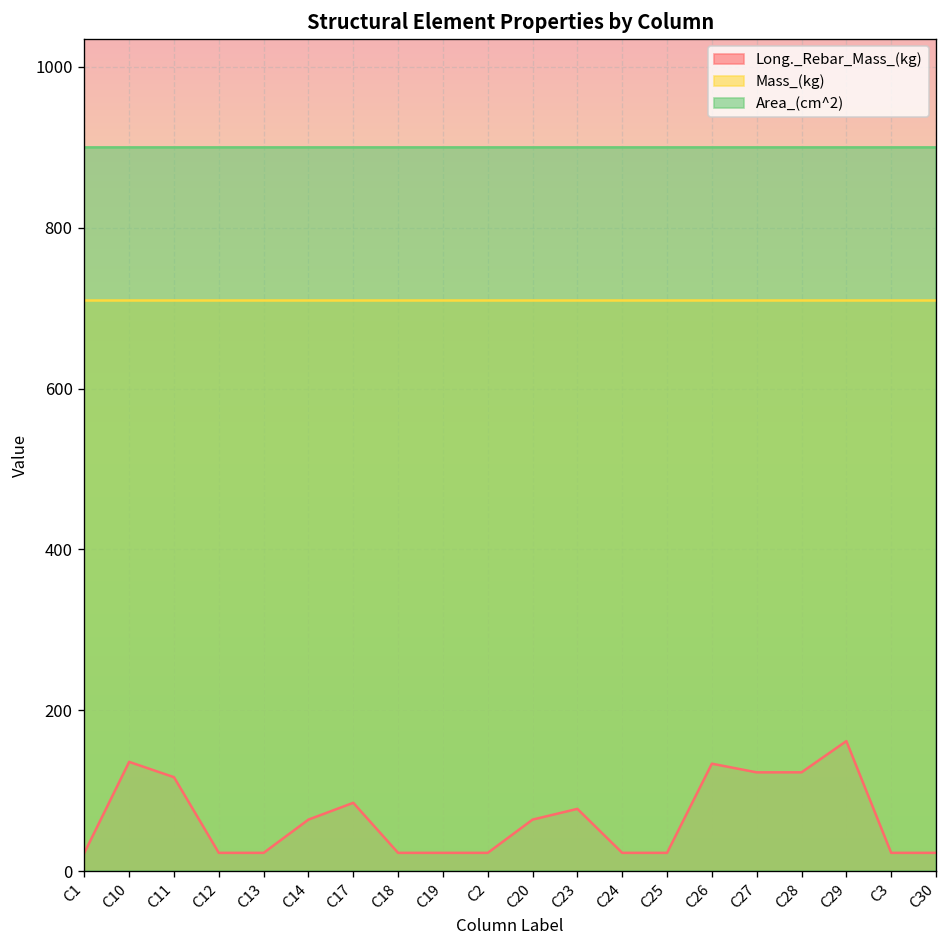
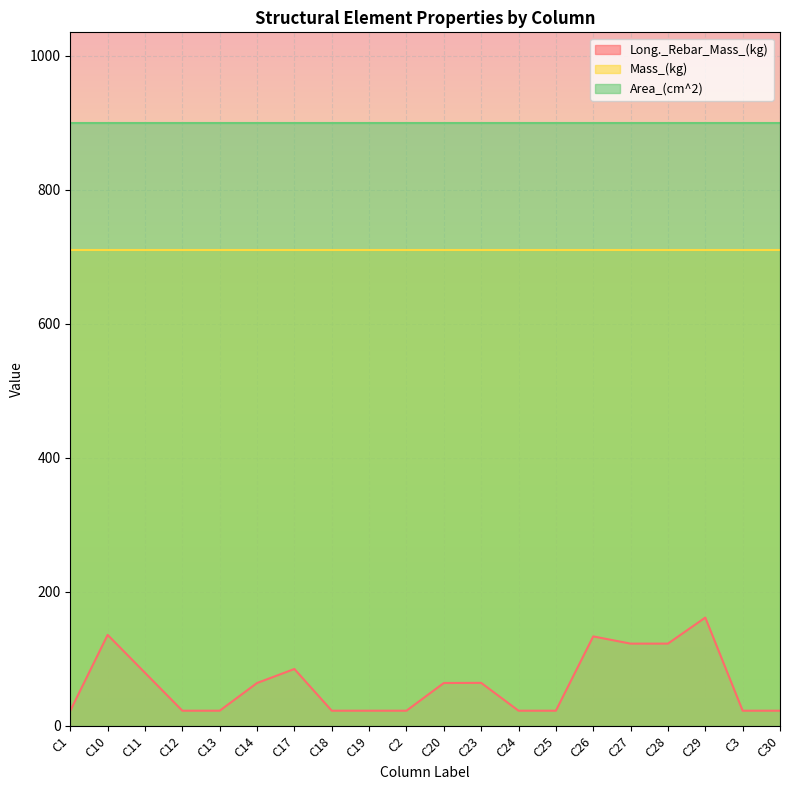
Long._Rebar_Mass_(kg), C11: 120 -> 80
Long._Rebar_Mass_(kg), C23: 80 -> 60
